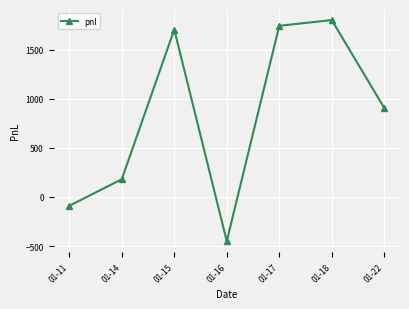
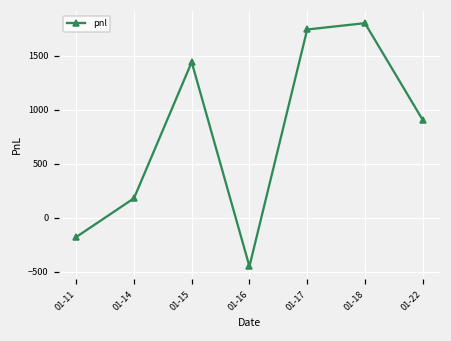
01-11: -100 -> -200
01-15: 1700 -> 1400
